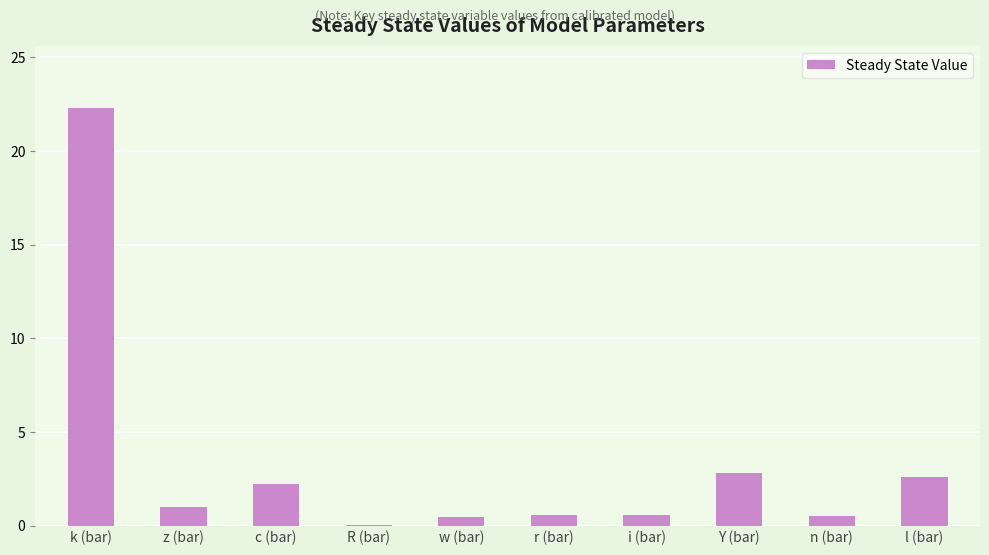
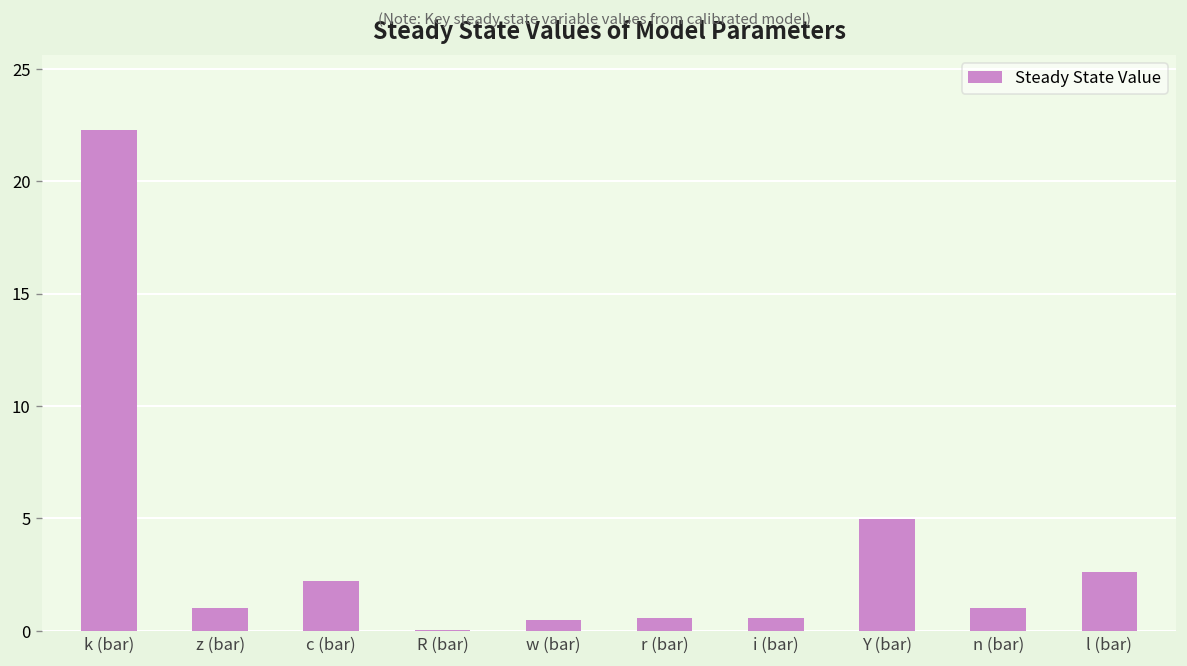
Y (bar): 2.8 -> 5.0
n (bar): 0.5 -> 1.0
